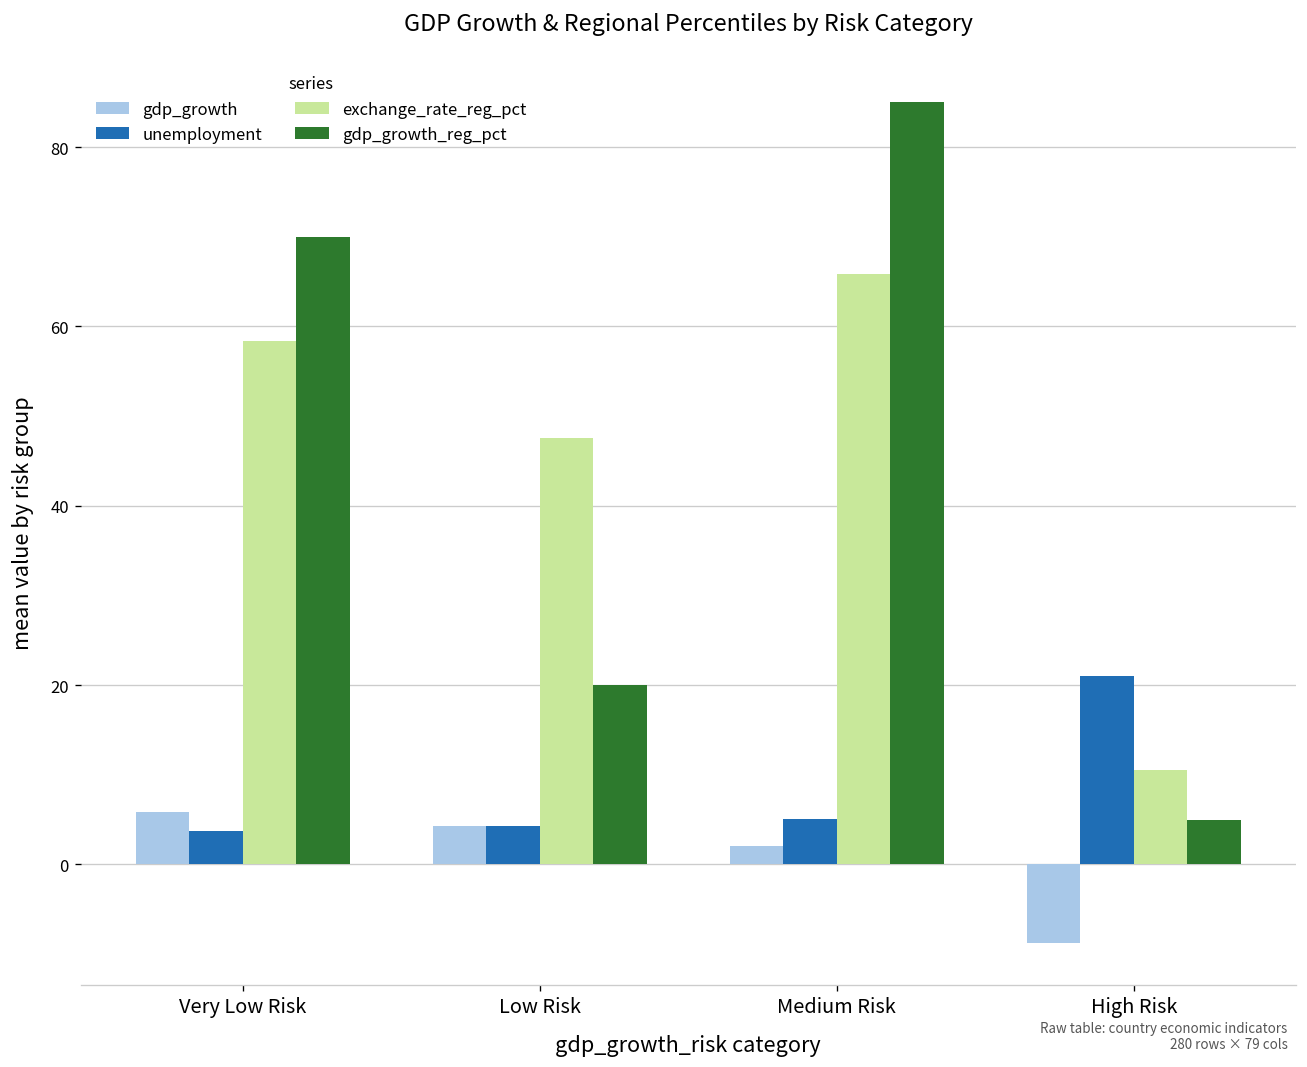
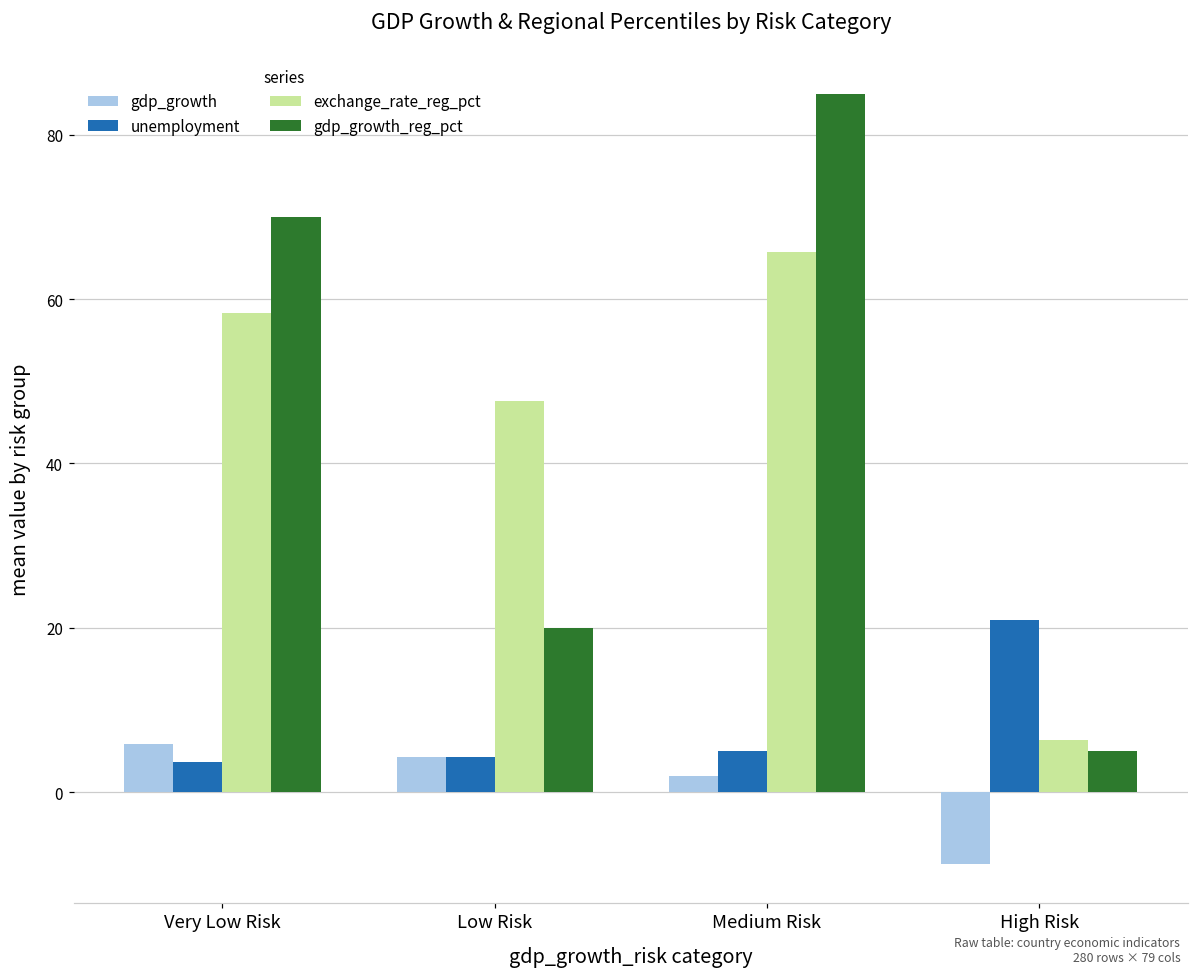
exchange_rate_reg_pct, High Risk: 11 -> 6
